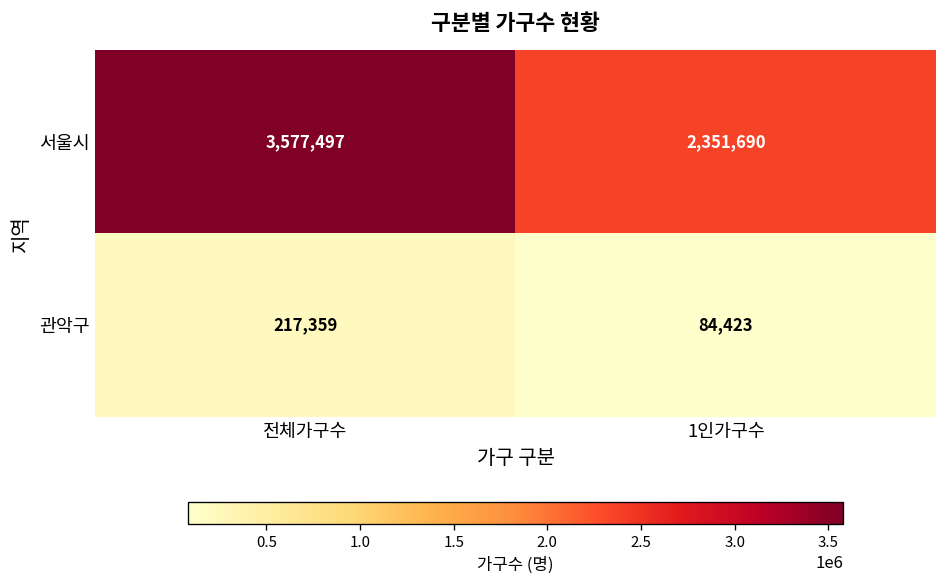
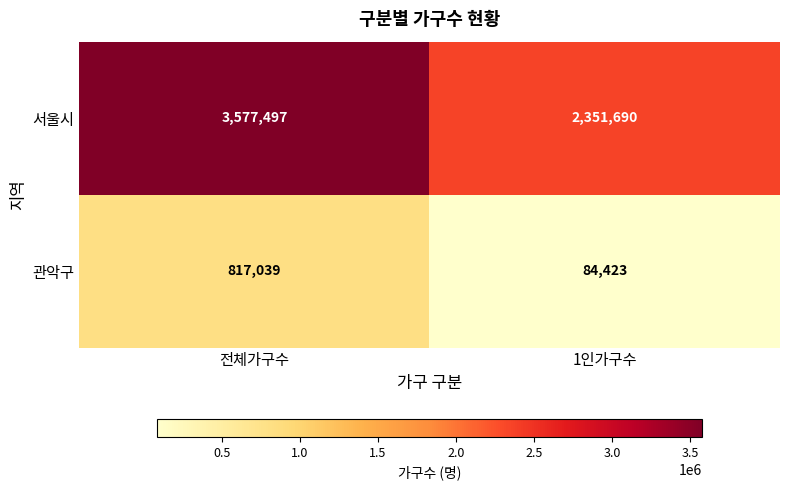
관악구, 전체가구수: 217,359 -> 817,039
